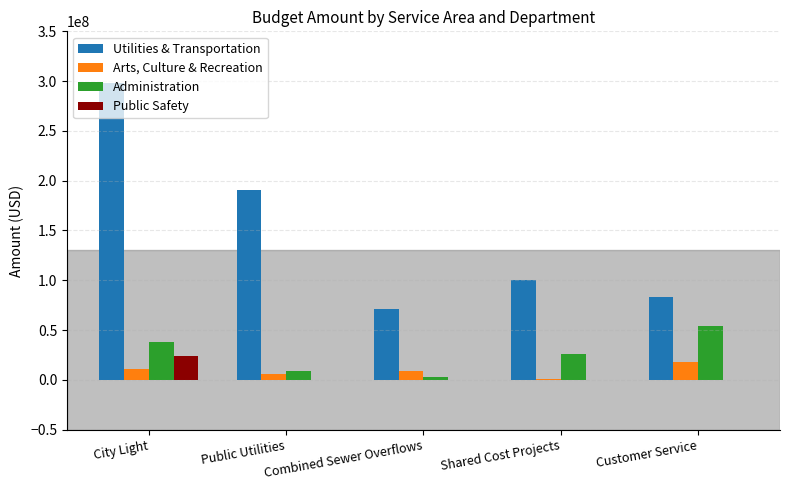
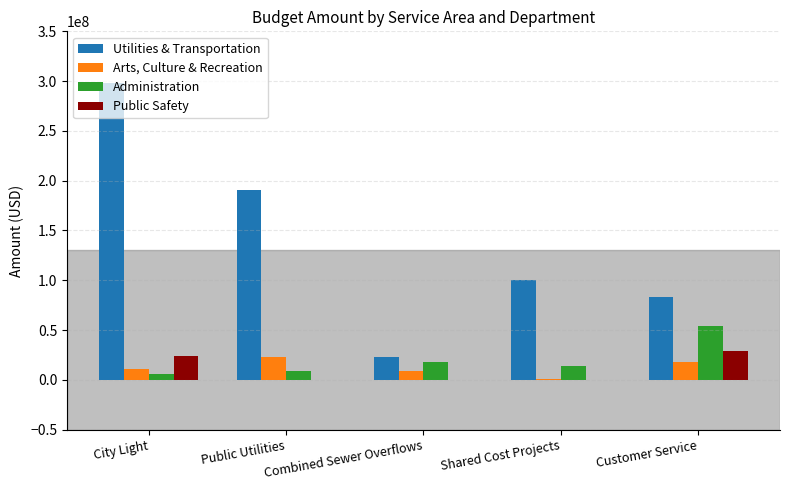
Administration, City Light: 40000000 -> 10000000
Arts, Culture & Recreation, Public Utilities: 10000000 -> 20000000
Utilities & Transportation, Combined Sewer Overflows: 70000000 -> 20000000
Administration, Combined Sewer Overflows: 0 -> 20000000
Administration, Shared Cost Projects: 30000000 -> 10000000
Public Safety, Customer Service: 0 -> 30000000
